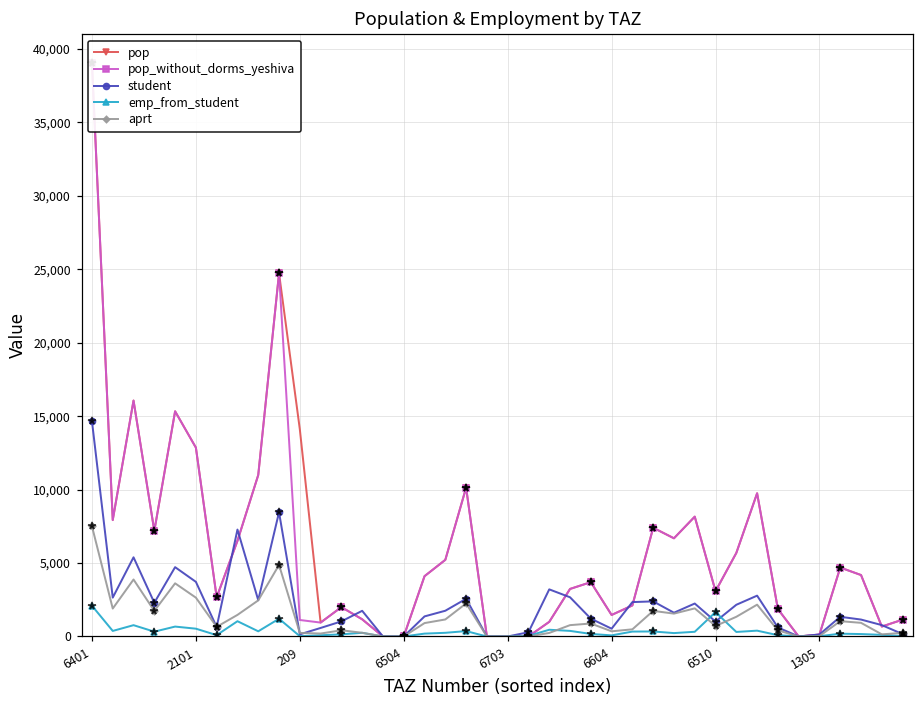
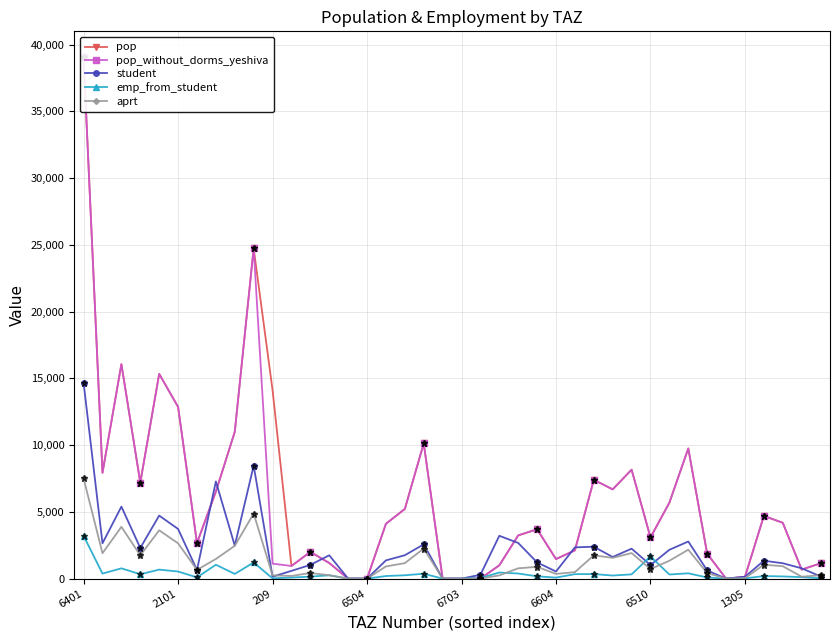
emp_from_student, 6401: 2,100 -> 3,200
